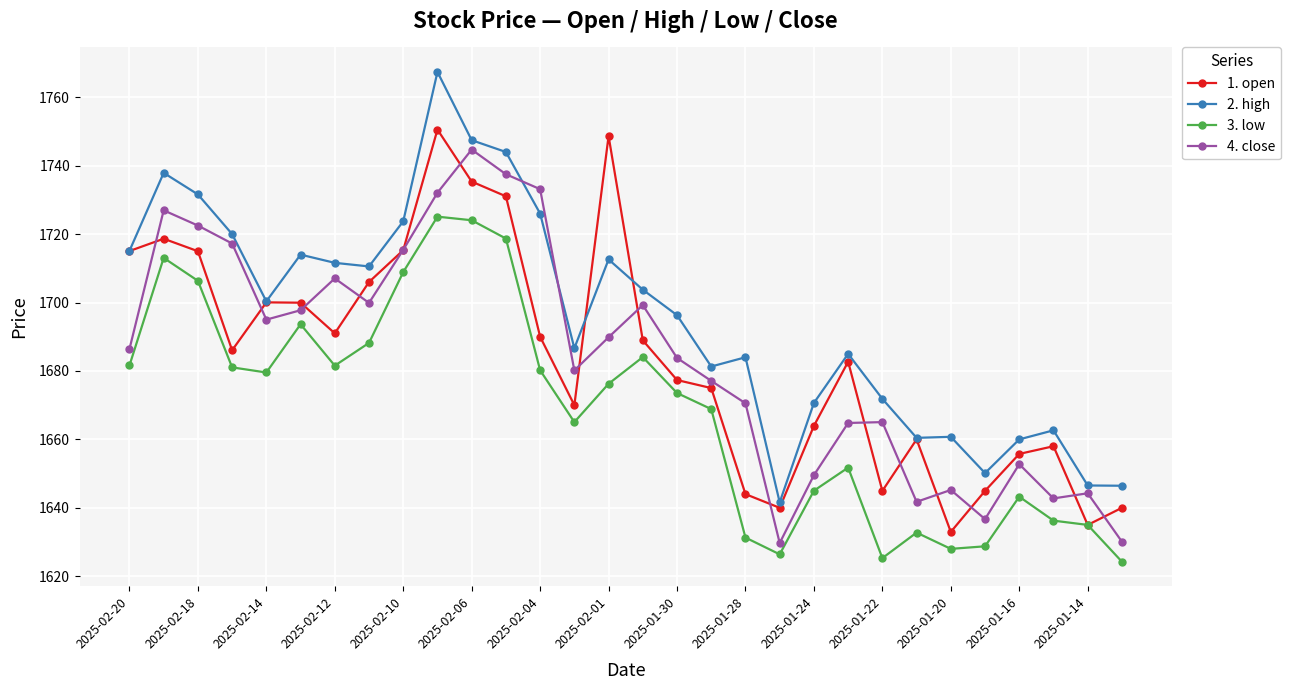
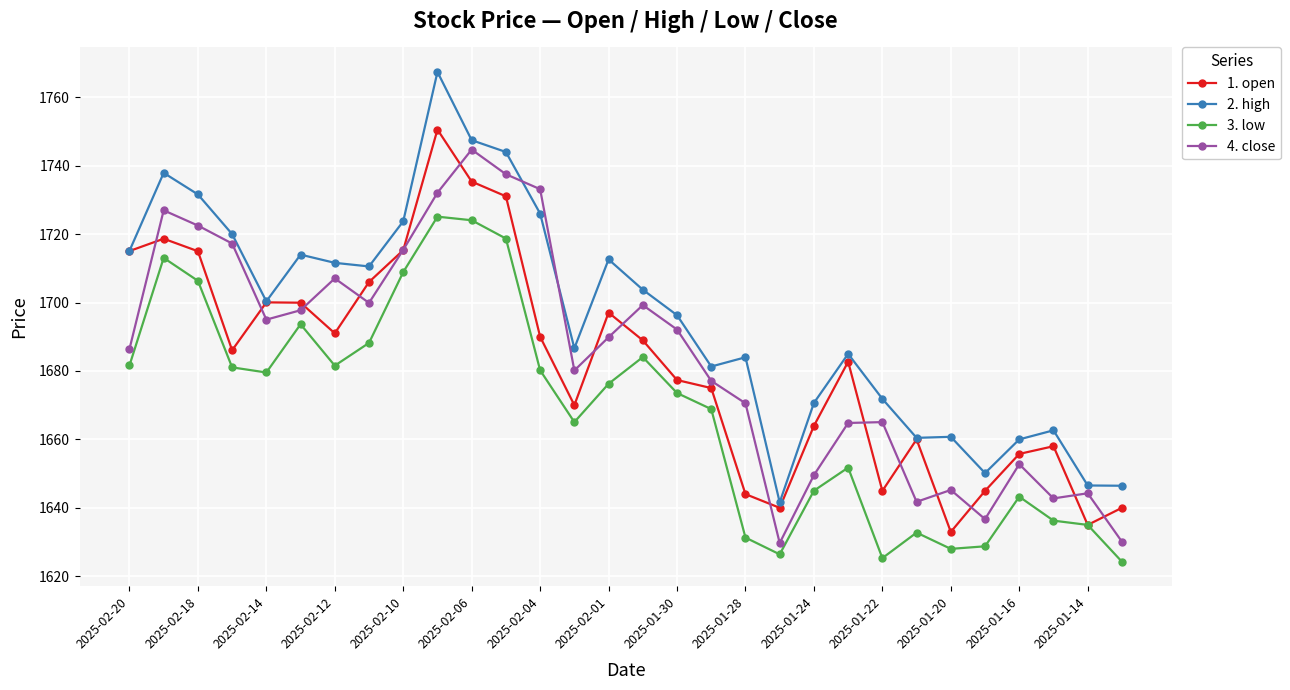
1. open, 2025-02-01: 1749 -> 1697
4. close, 2025-01-30: 1684 -> 1692
